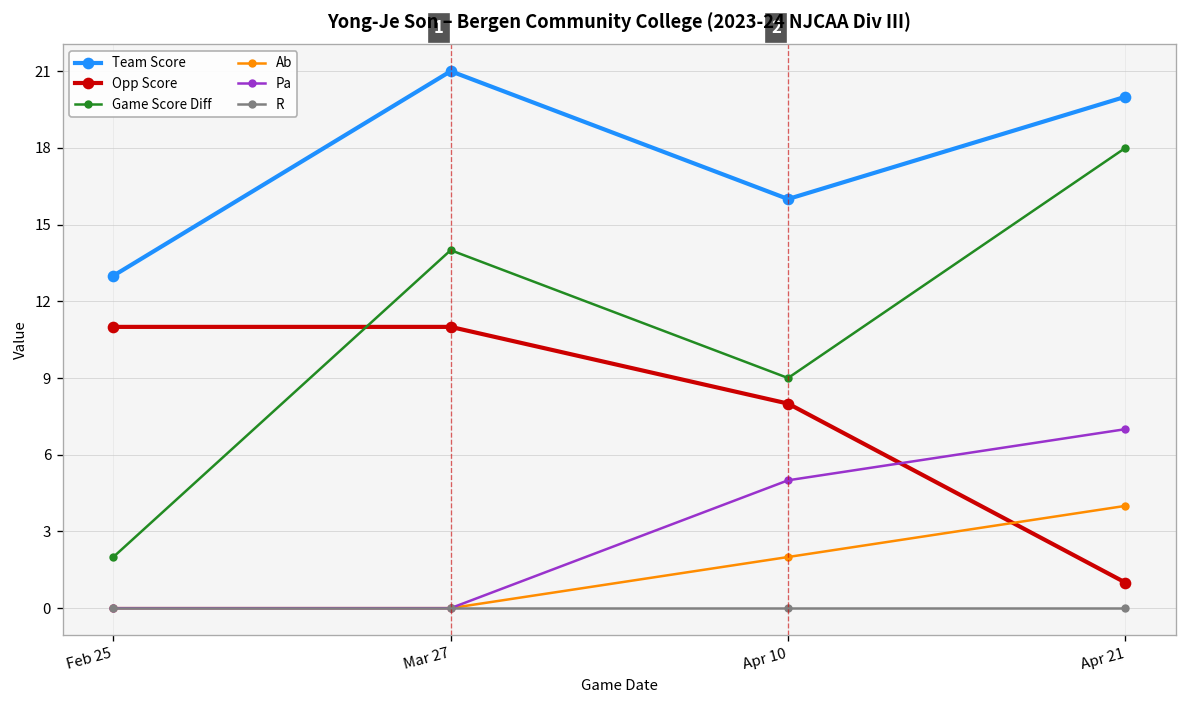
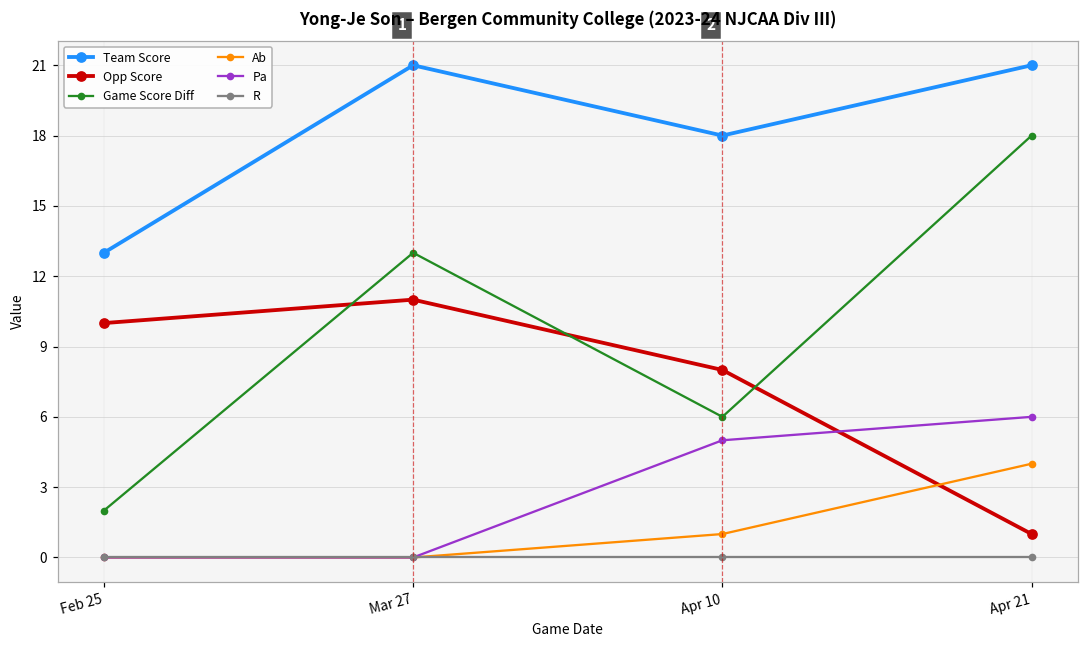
Opp Score, Feb 25: 11 -> 10
Game Score Diff, Mar 27: 14 -> 13
Team Score, Apr 10: 16 -> 18
Game Score Diff, Apr 10: 9 -> 6
Ab, Apr 10: 2 -> 1
Team Score, Apr 21: 20 -> 21
Pa, Apr 21: 7 -> 6
